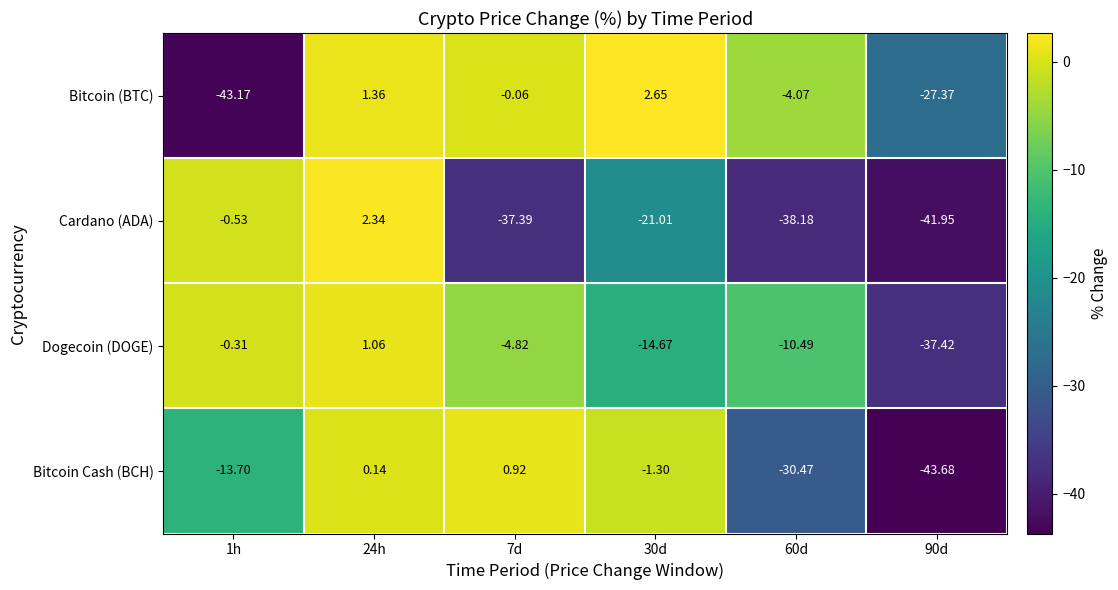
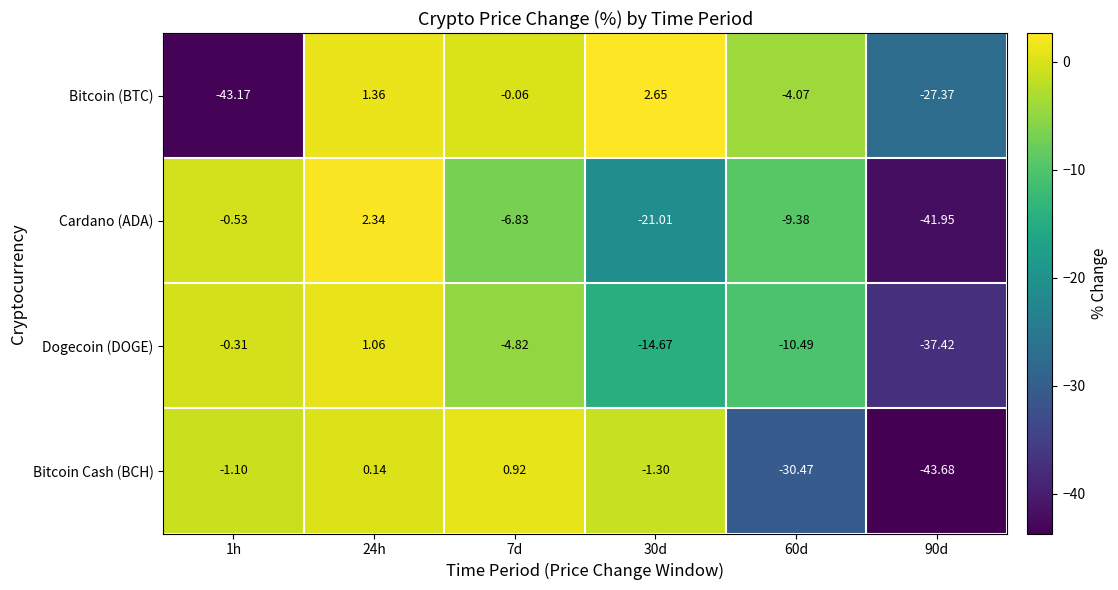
Cardano (ADA), 7d: -37.39 -> -6.83
Cardano (ADA), 60d: -38.18 -> -9.38
Bitcoin Cash (BCH), 1h: -13.70 -> -1.10
